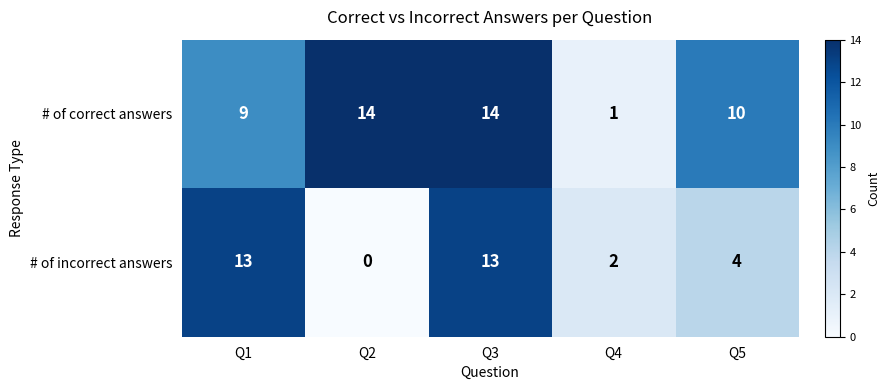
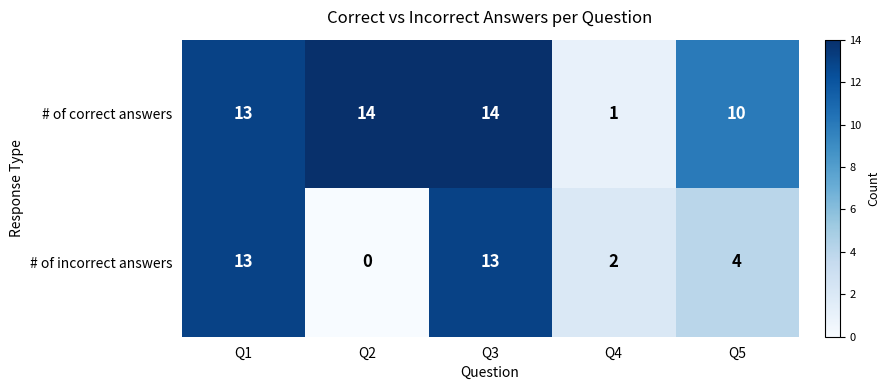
# of correct answers, Q1: 9 -> 13
